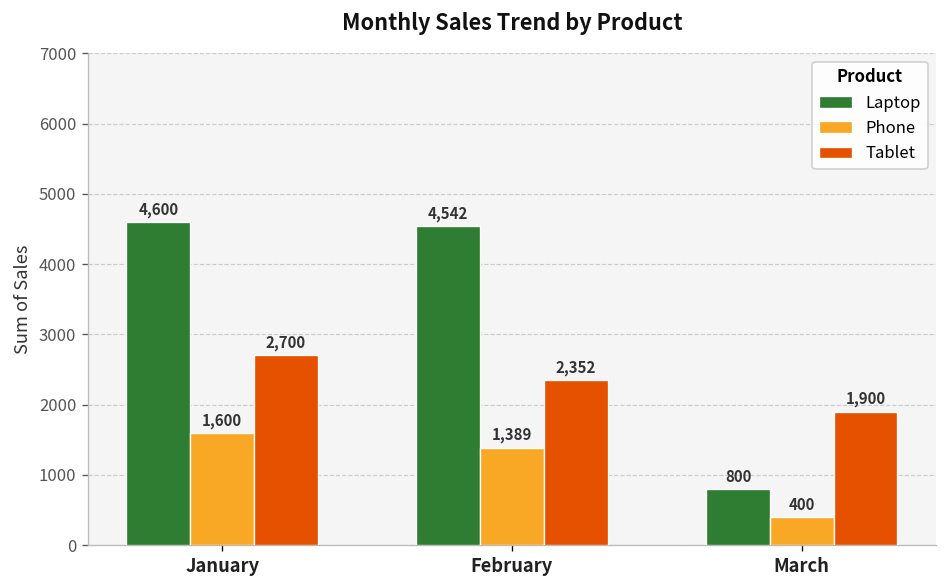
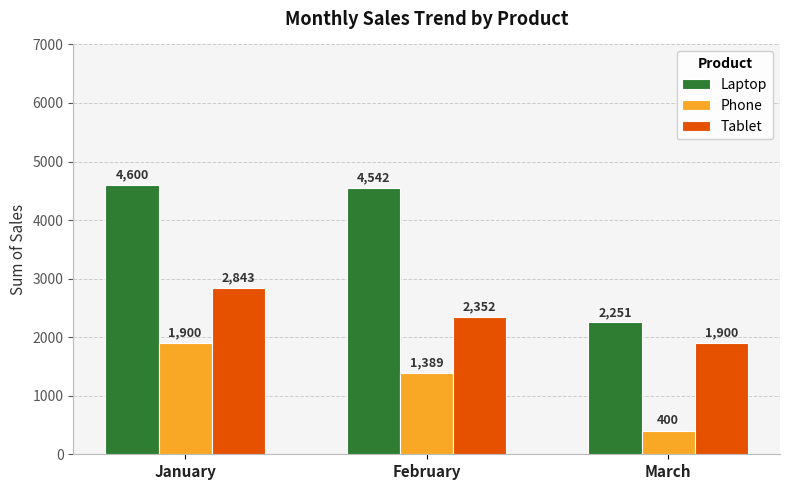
Phone, January: 1,600 -> 1,900
Tablet, January: 2,700 -> 2,843
Laptop, March: 800 -> 2,251
